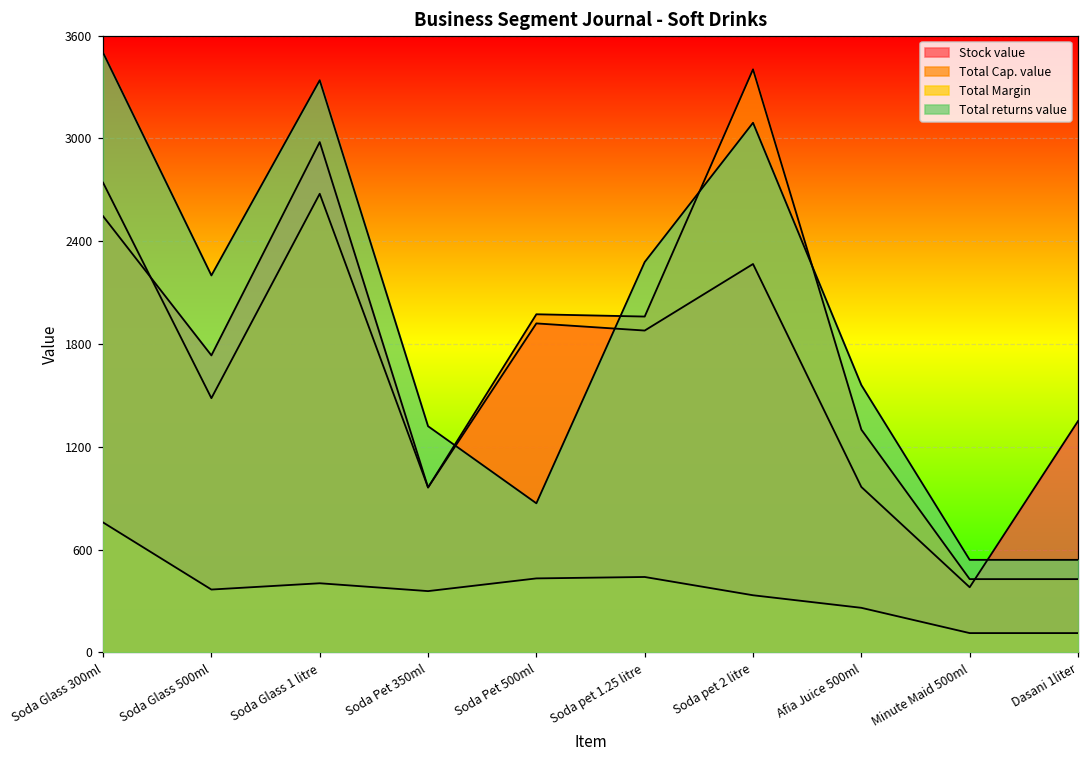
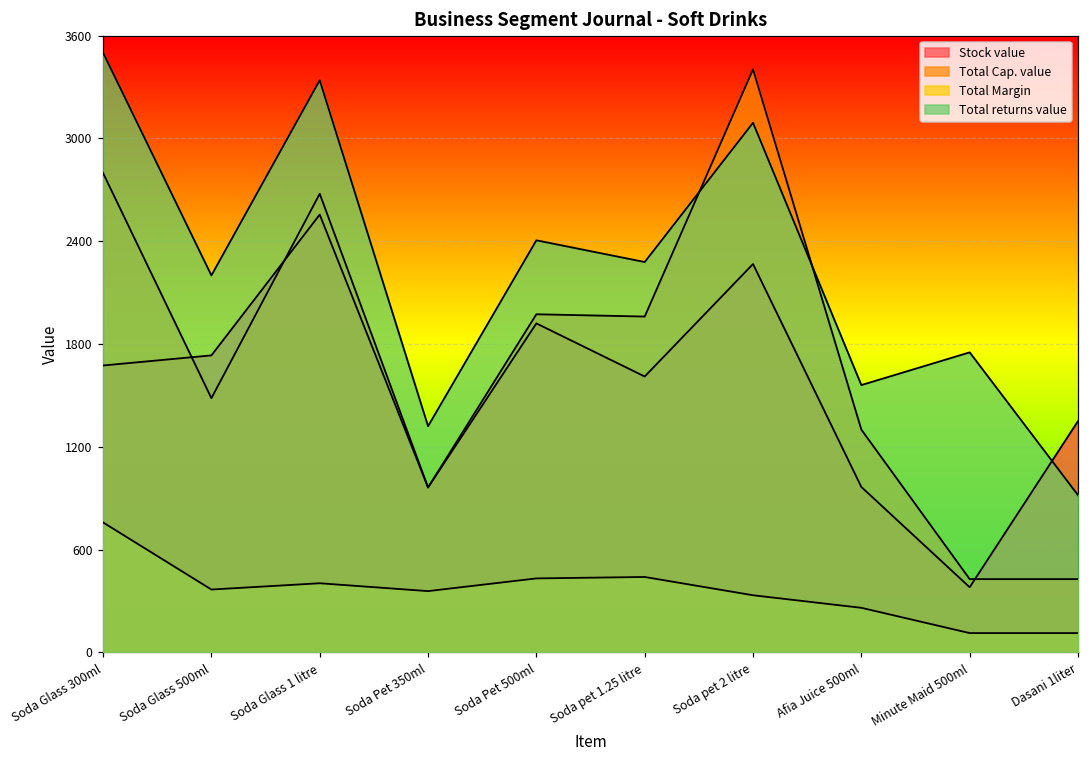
Stock value, Soda Glass 300ml: 2550 -> 1670
Total Cap. value, Soda Glass 300ml: 2740 -> 2800
Stock value, Soda Glass 1 litre: 2980 -> 2560
Total returns value, Soda Pet 500ml: 870 -> 2410
Stock value, Soda pet 1.25 litre: 1880 -> 1610
Total returns value, Minute Maid 500ml: 540 -> 1750
Total returns value, Dasani 1liter: 540 -> 920
